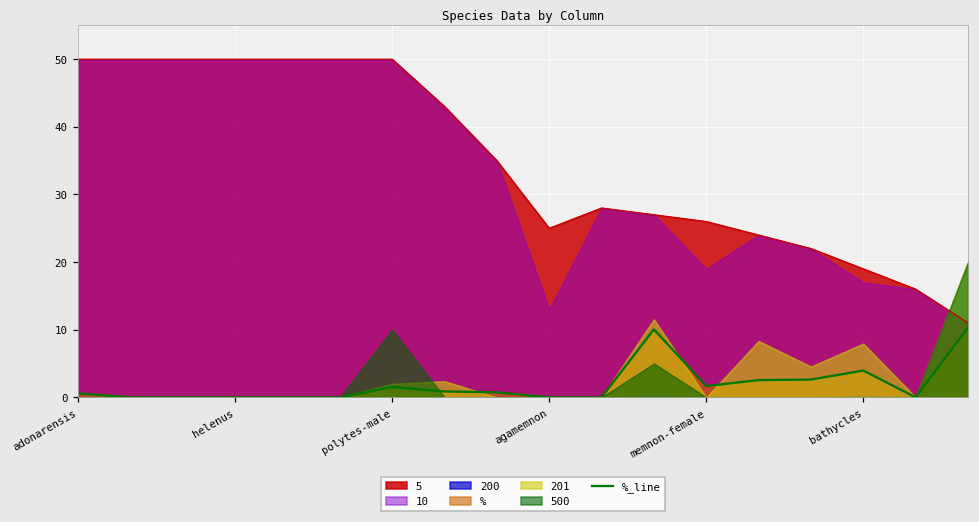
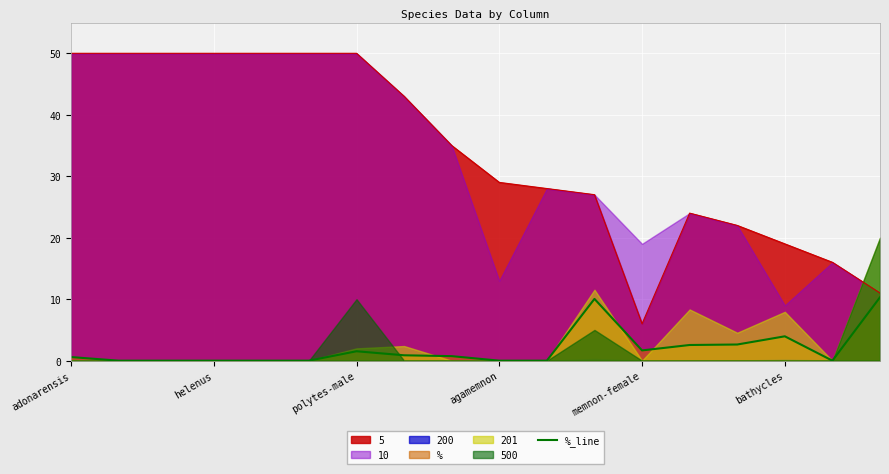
5, agamemnon: 25 -> 29
5, memnon-female: 26 -> 6
10, bathycles: 17 -> 9
